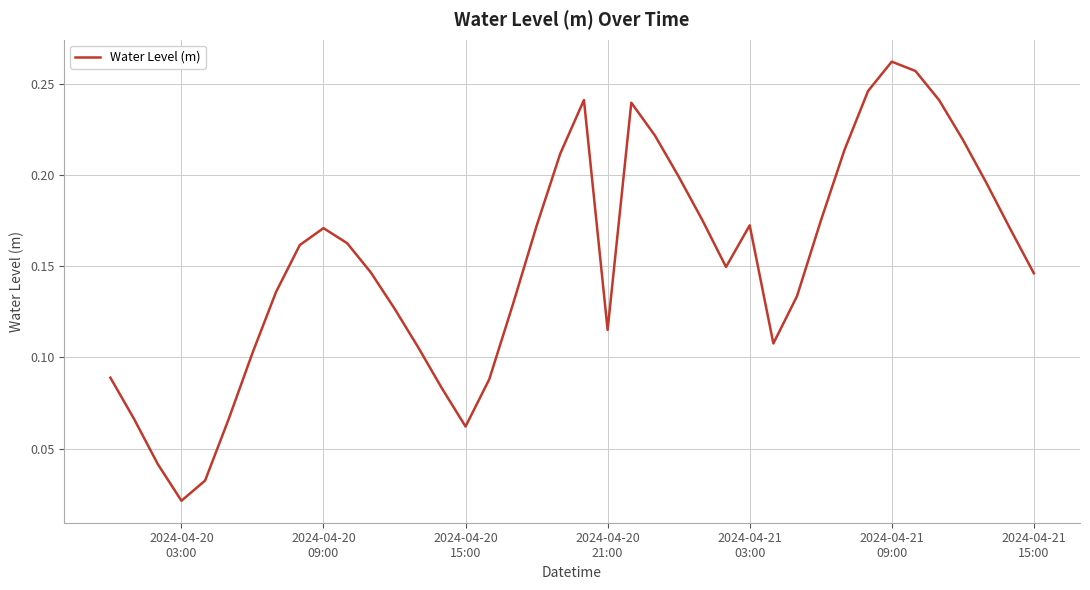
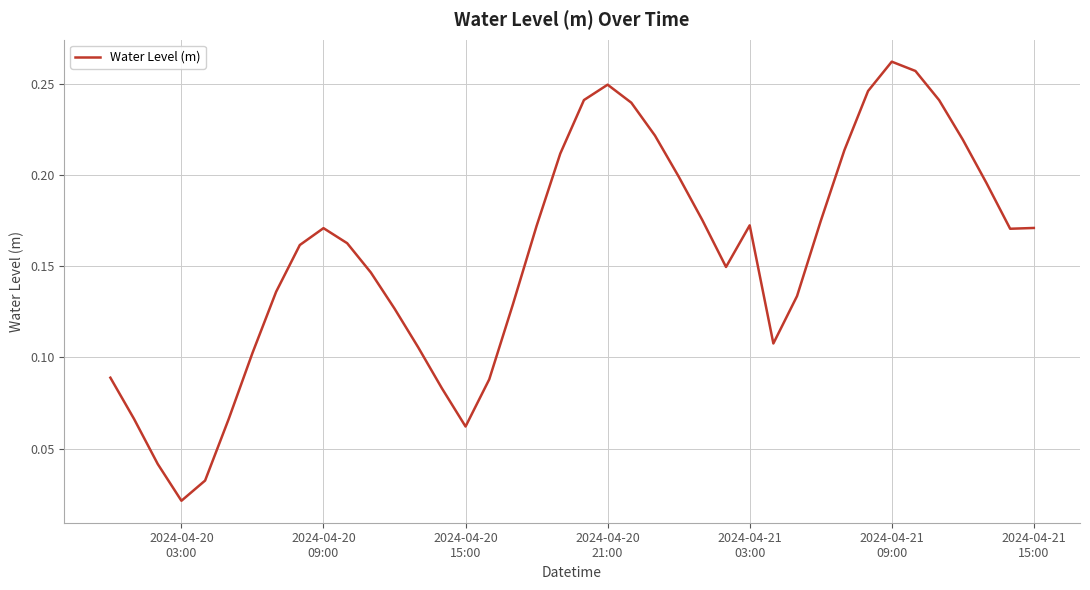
2024-04-20 21:00: 0.115 -> 0.249
2024-04-21 15:00: 0.146 -> 0.171
